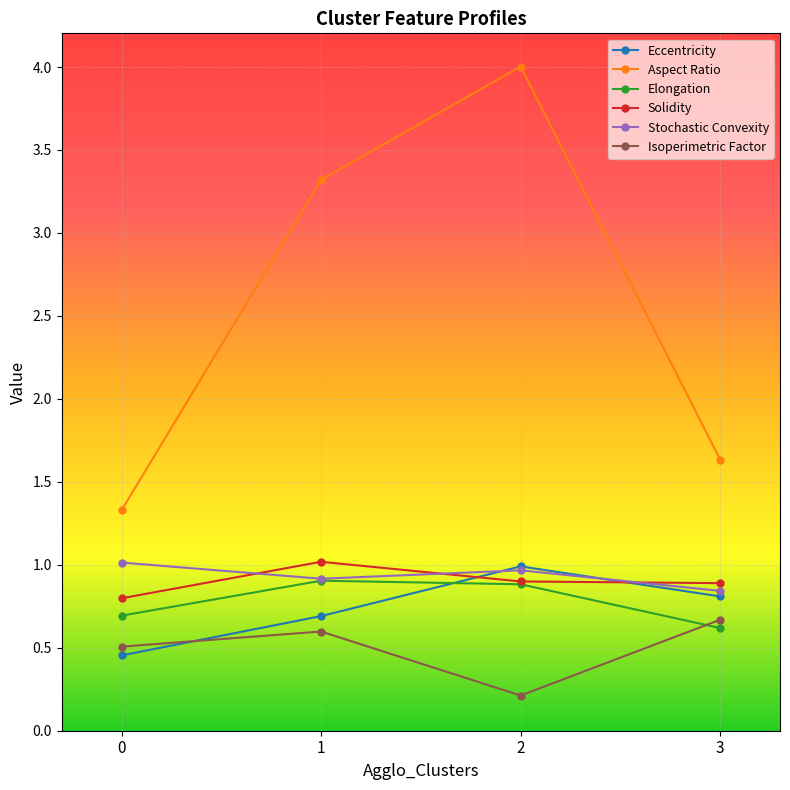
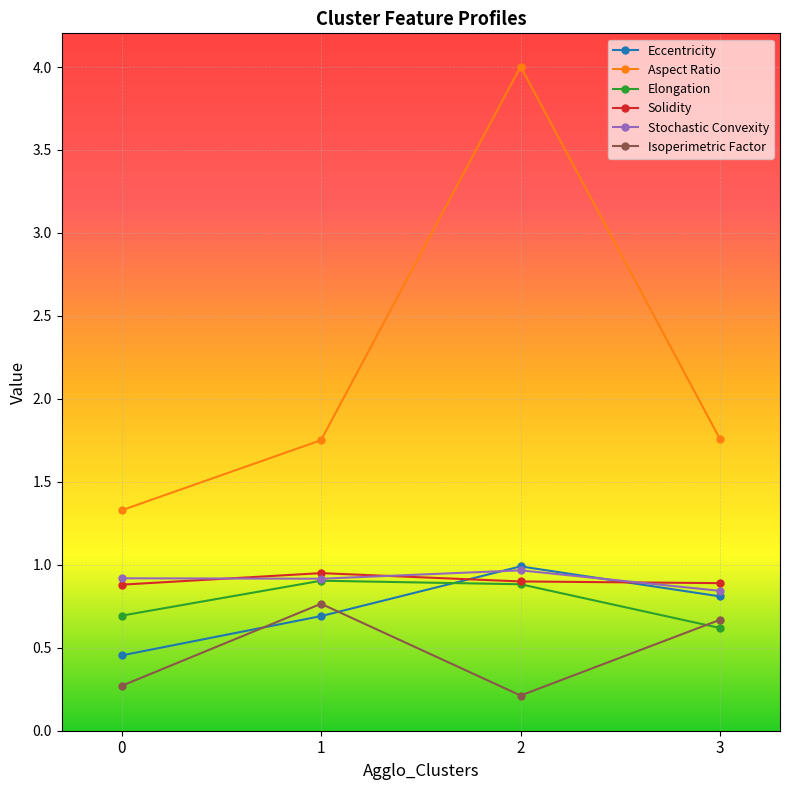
Solidity, 0: 0.80 -> 0.88
Stochastic Convexity, 0: 1.01 -> 0.92
Isoperimetric Factor, 0: 0.51 -> 0.27
Aspect Ratio, 1: 3.32 -> 1.75
Solidity, 1: 1.02 -> 0.95
Isoperimetric Factor, 1: 0.60 -> 0.76
Aspect Ratio, 3: 1.63 -> 1.76
